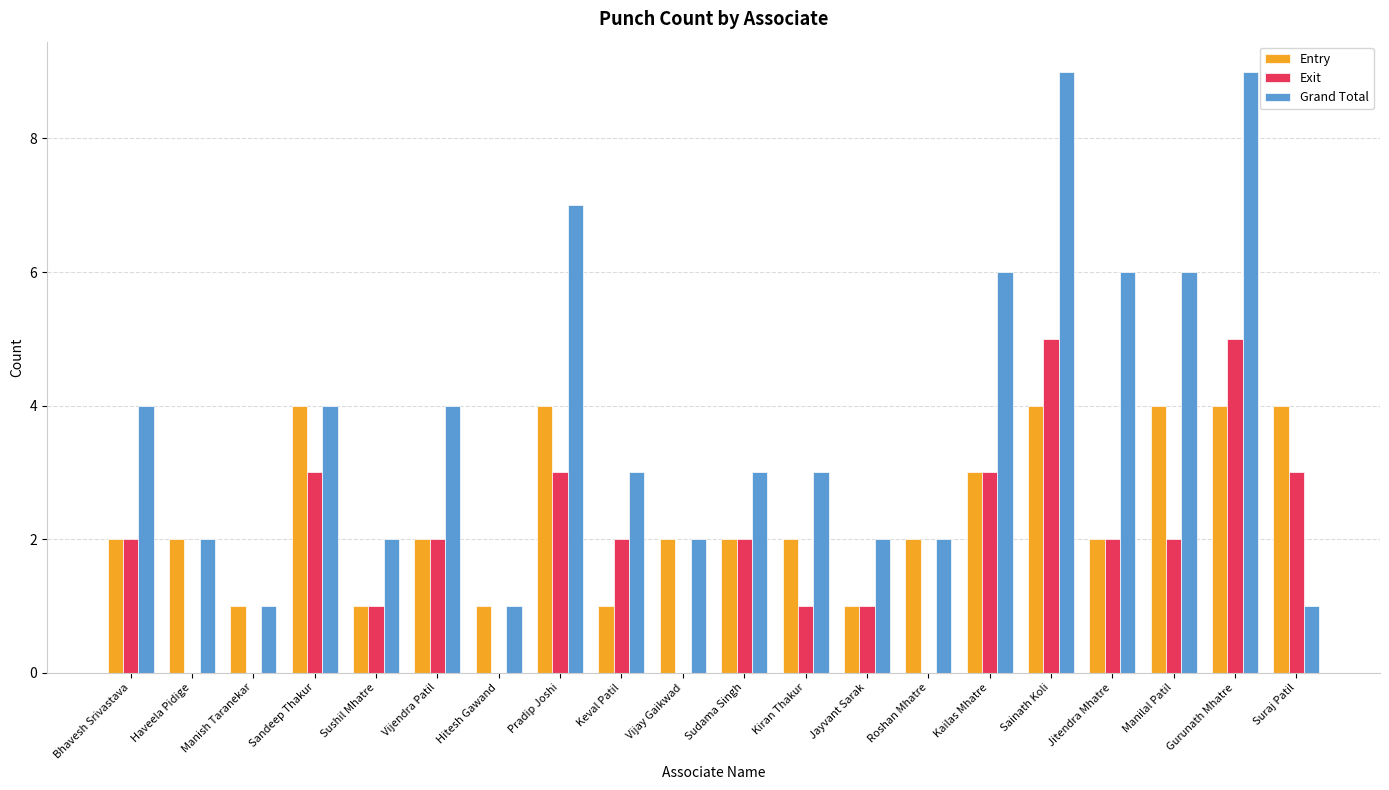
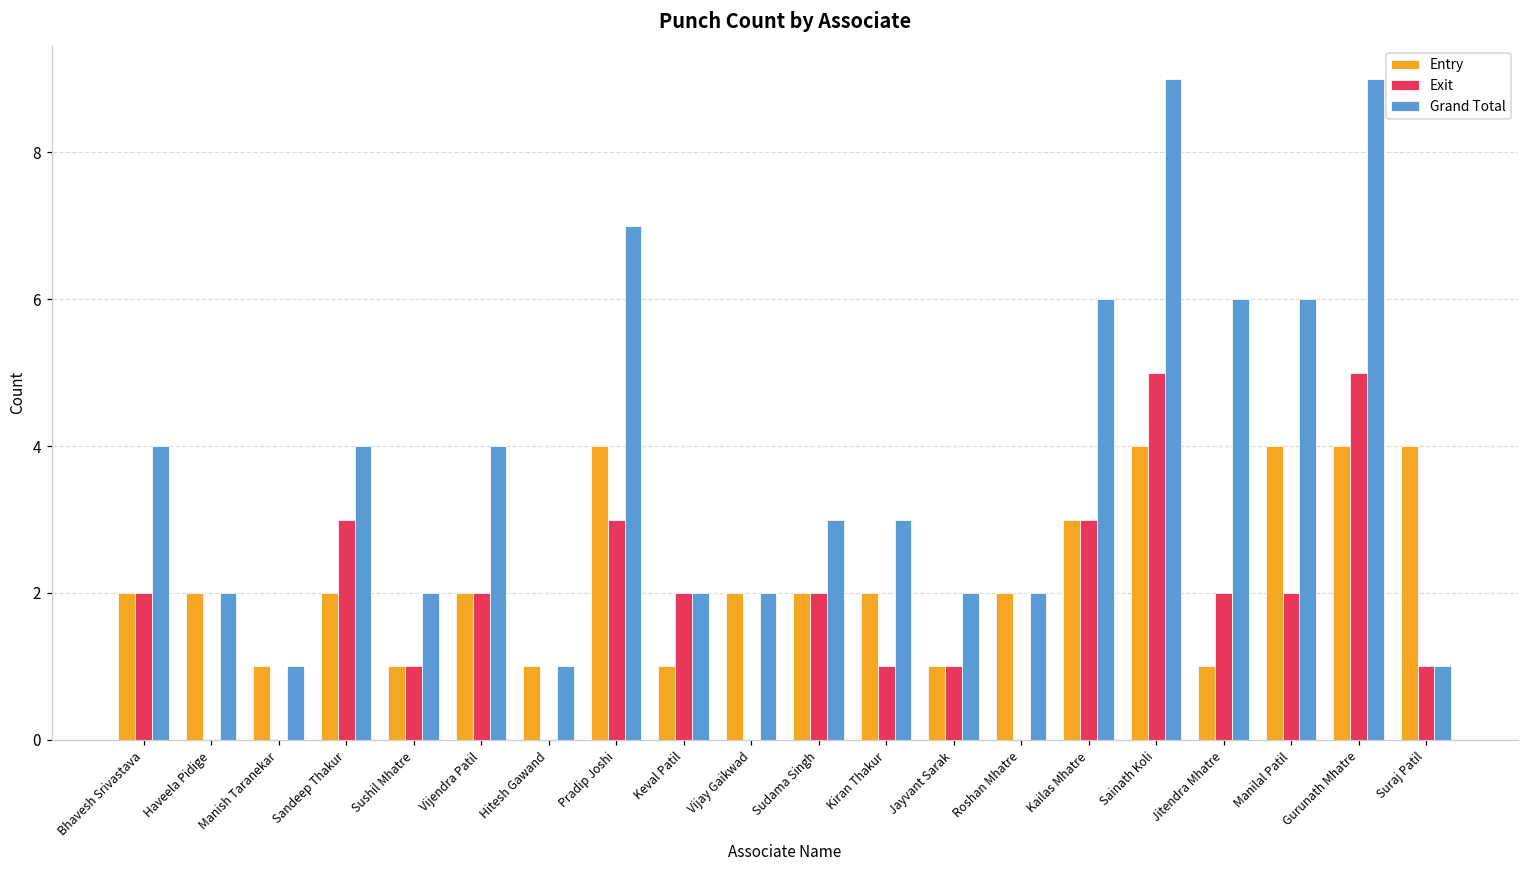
Entry, Sandeep Thakur: 4 -> 2
Grand Total, Keval Patil: 3 -> 2
Entry, Jitendra Mhatre: 2 -> 1
Exit, Suraj Patil: 3 -> 1
